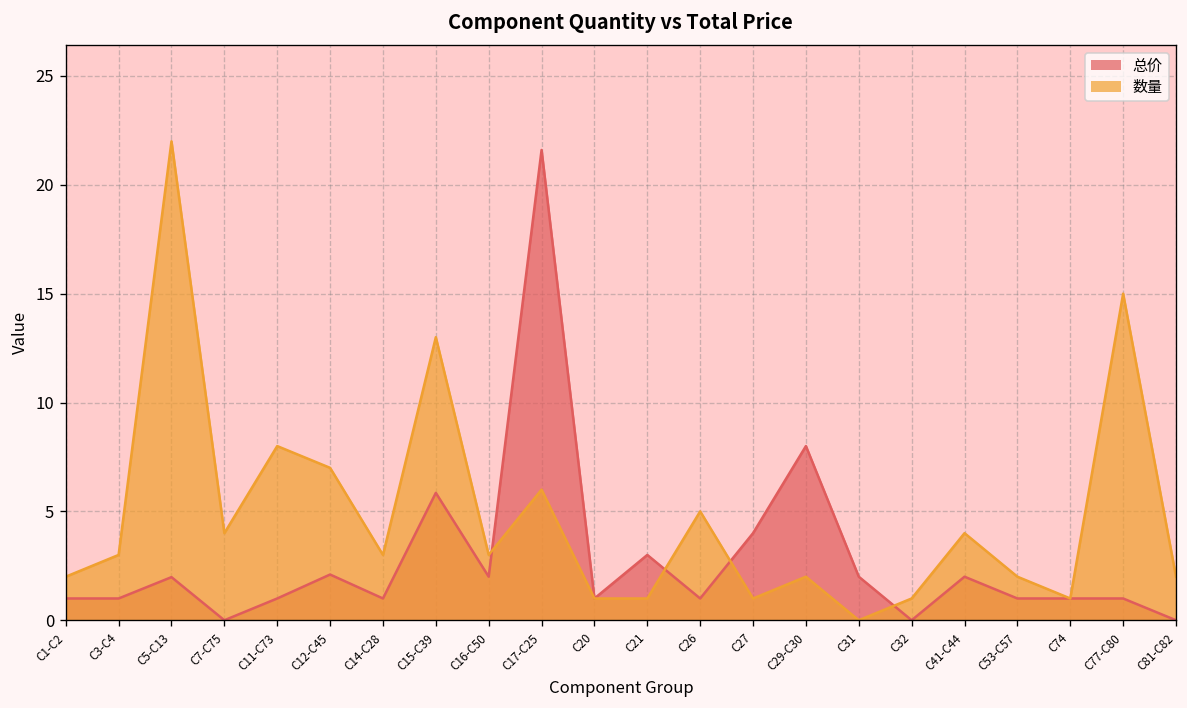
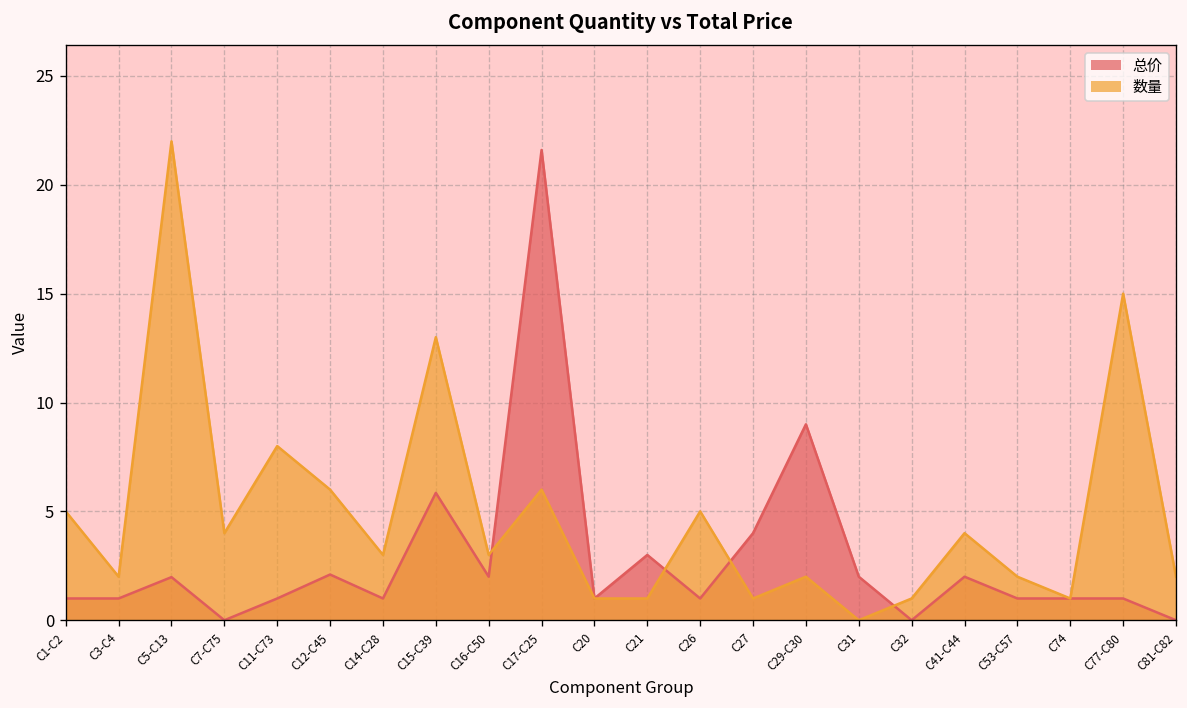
数量, C1-C2: 2 -> 5
数量, C3-C4: 3 -> 2
数量, C12-C45: 7 -> 6
总价, C29-C30: 8 -> 9
